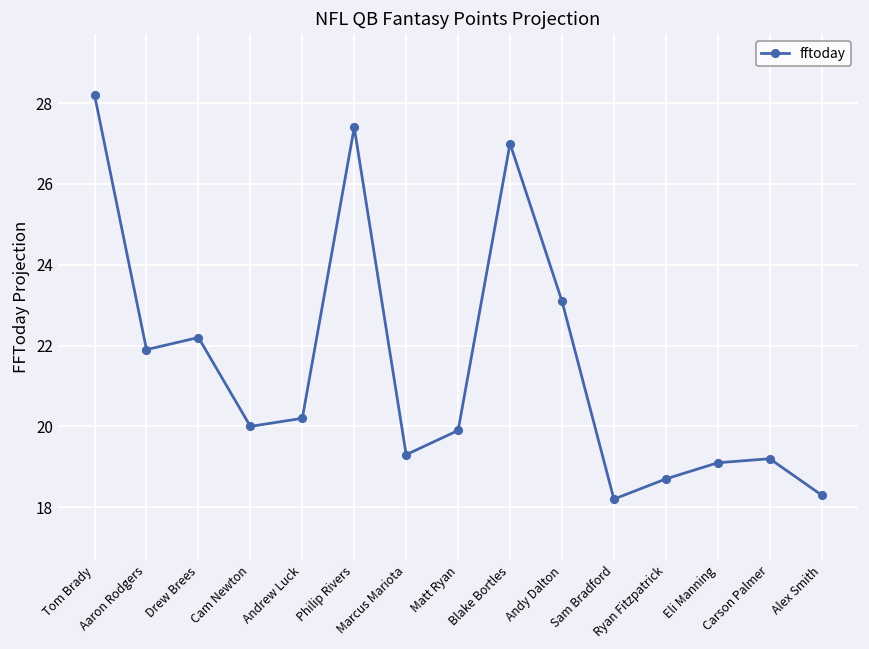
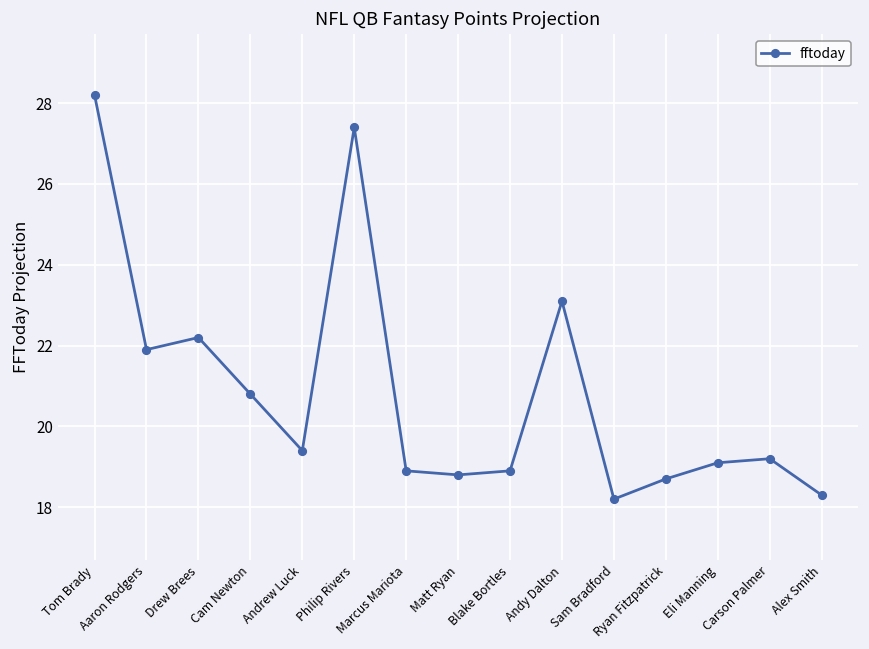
Cam Newton: 20.0 -> 20.8
Andrew Luck: 20.2 -> 19.4
Marcus Mariota: 19.3 -> 18.9
Matt Ryan: 19.9 -> 18.8
Blake Bortles: 27.0 -> 18.9
